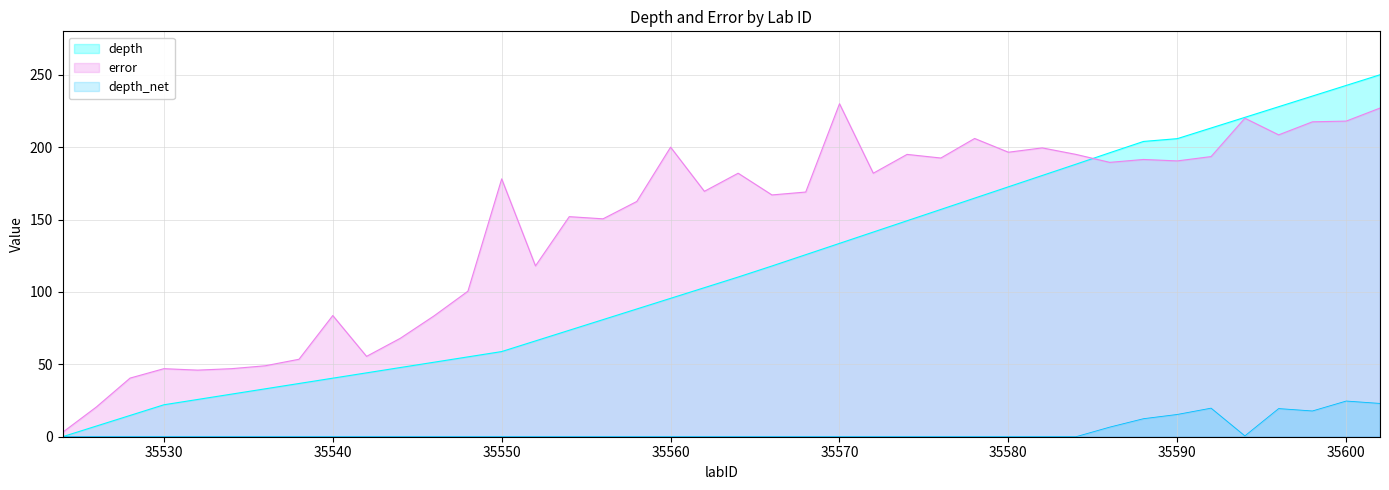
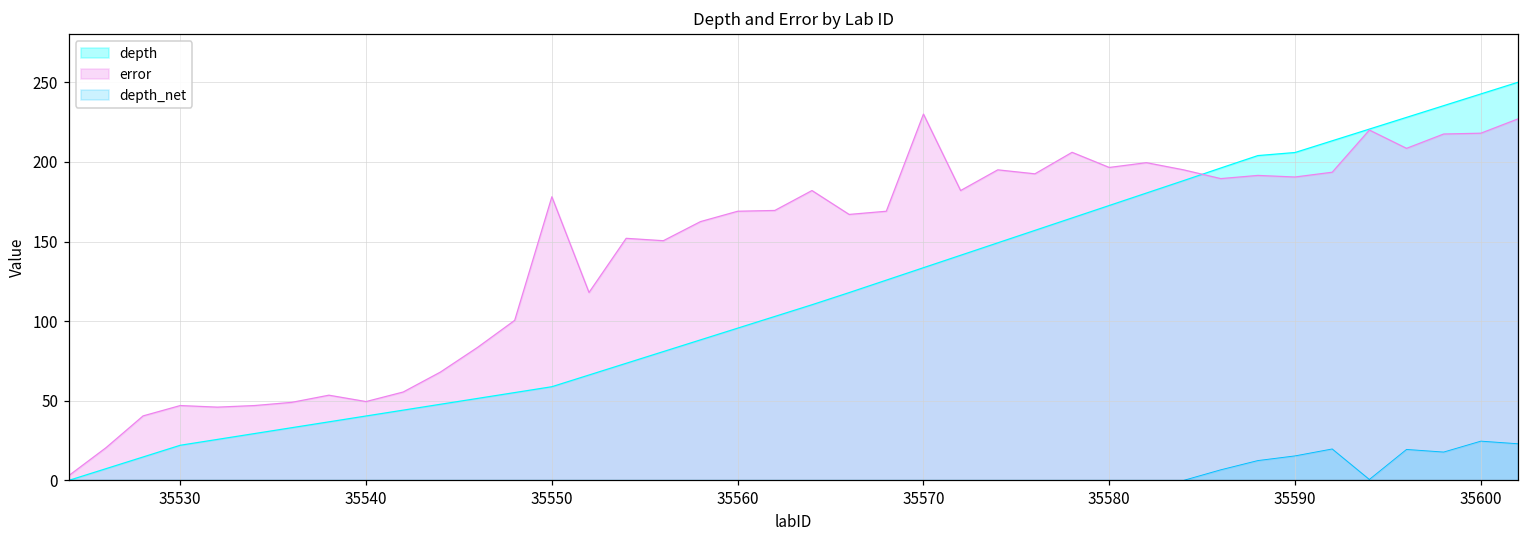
error, 35540: 84 -> 50
error, 35560: 200 -> 169
